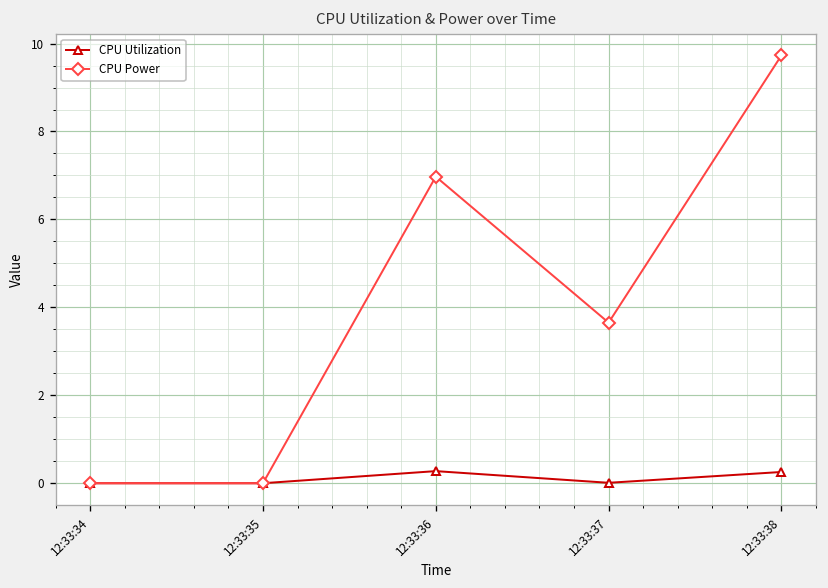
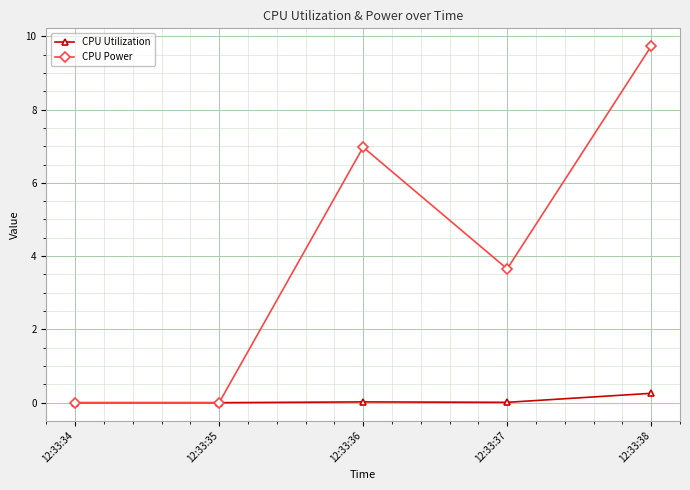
CPU Utilization, 12:33:36: 0.3 -> 0.0
